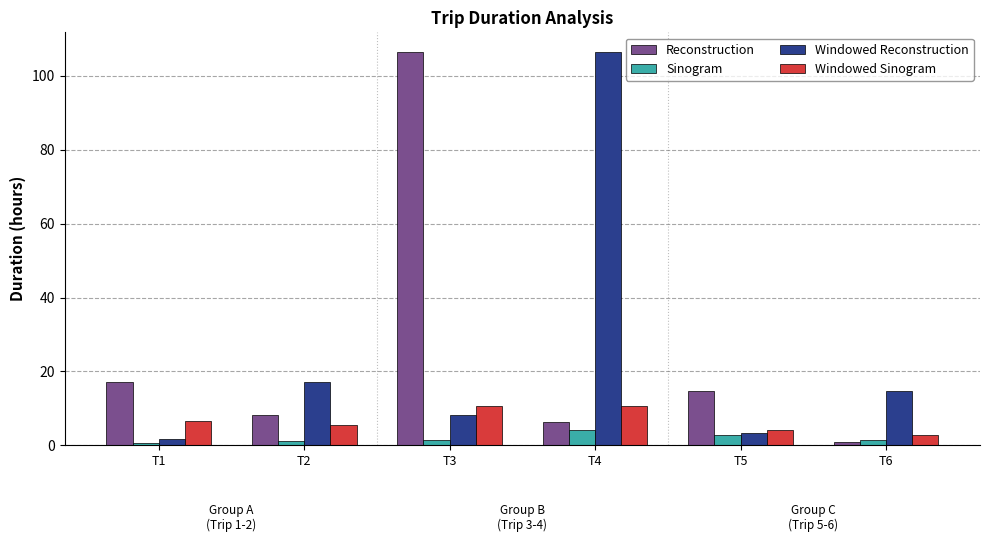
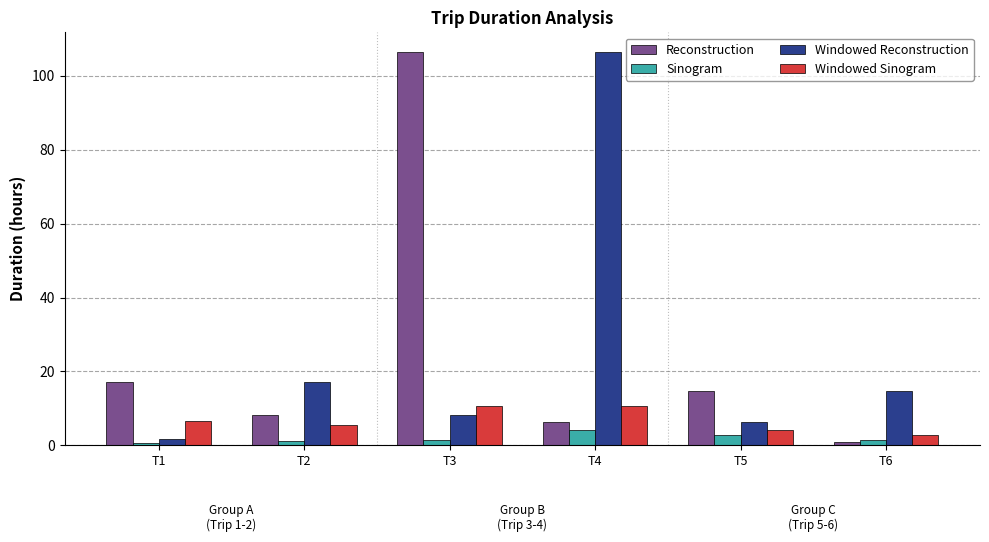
Windowed Reconstruction, T5: 3 -> 6
